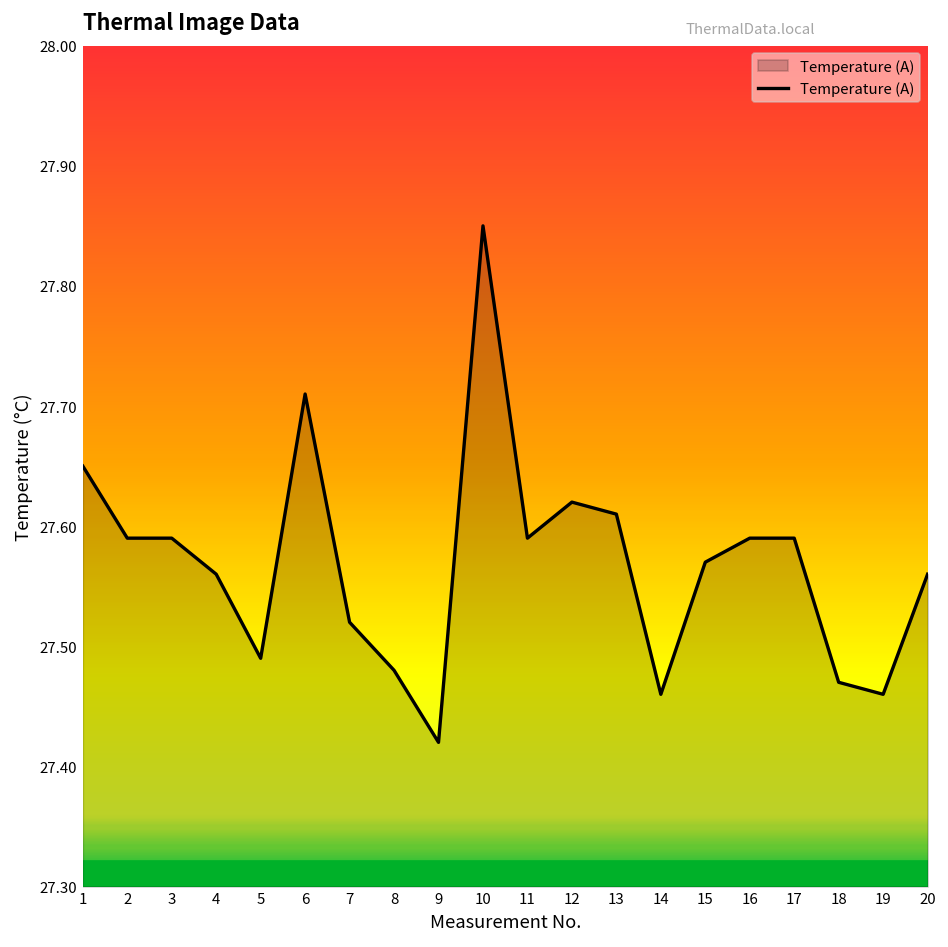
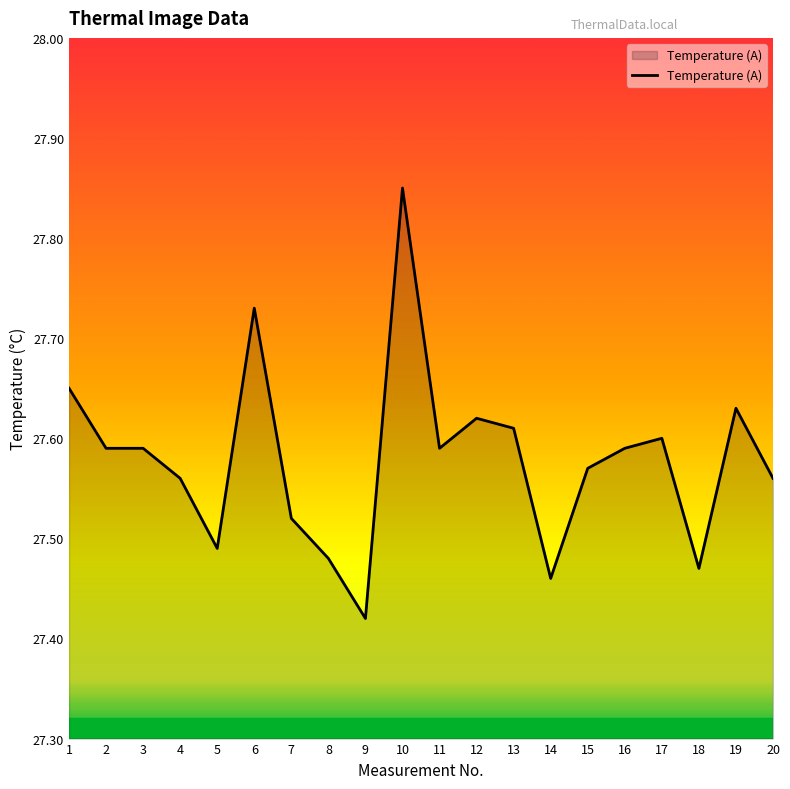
6: 27.71 -> 27.73
17: 27.59 -> 27.60
19: 27.46 -> 27.63
